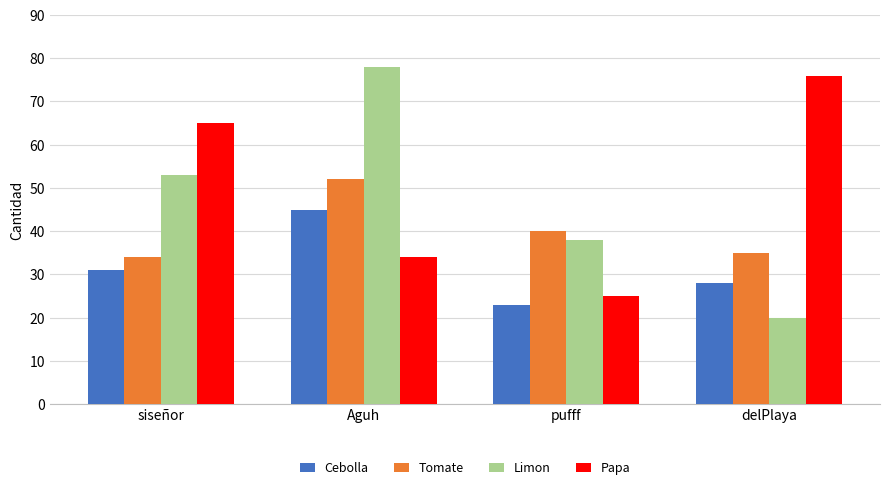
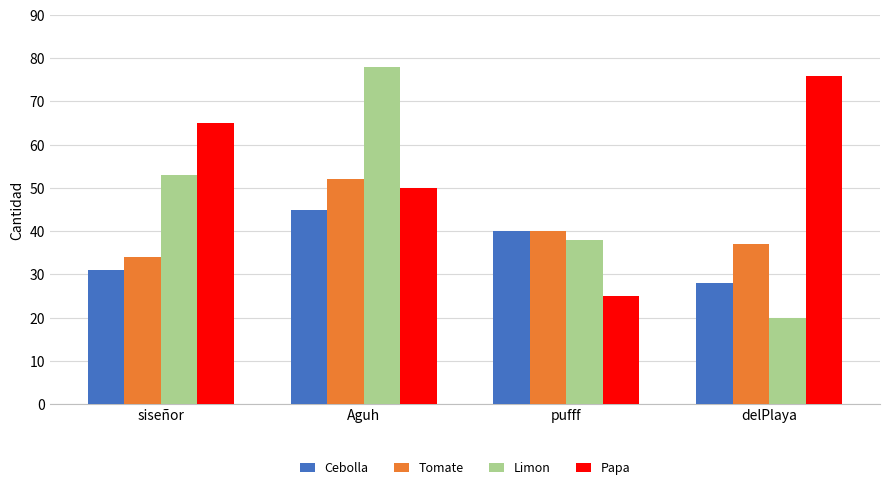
Papa, Aguh: 34 -> 50
Cebolla, pufff: 23 -> 40
Tomate, delPlaya: 35 -> 37
